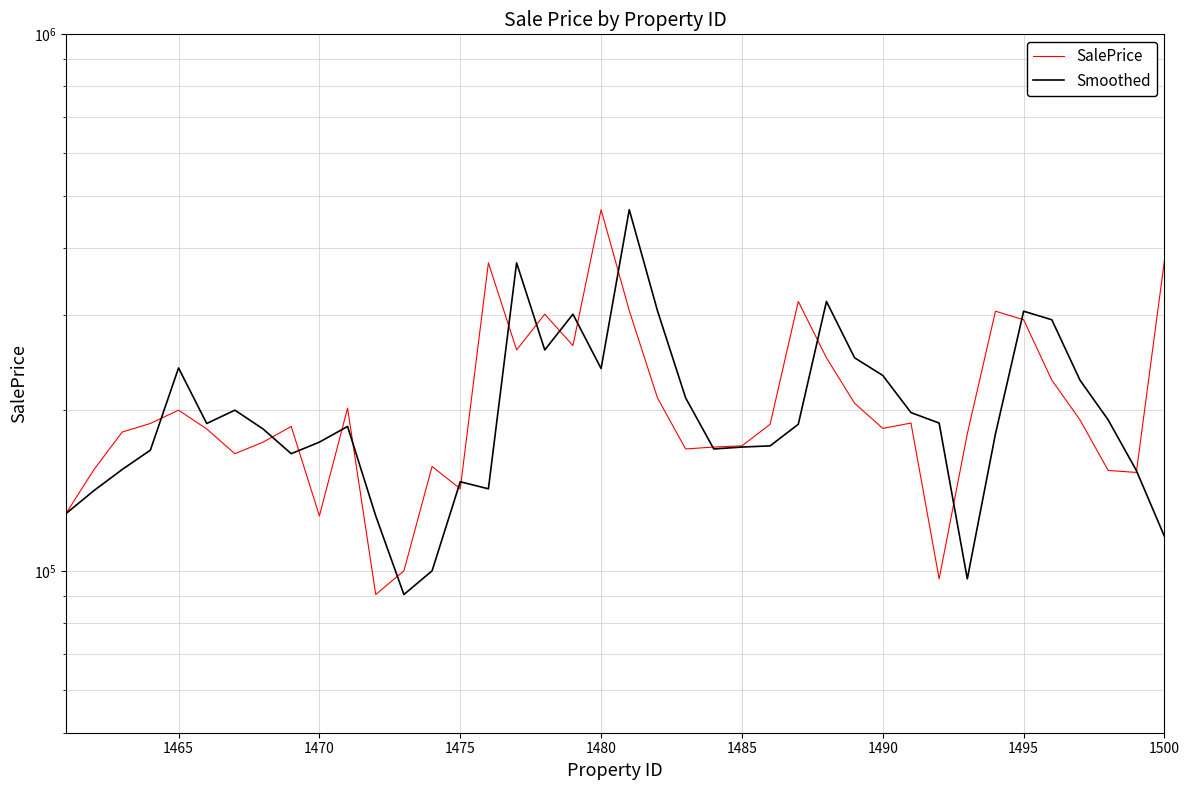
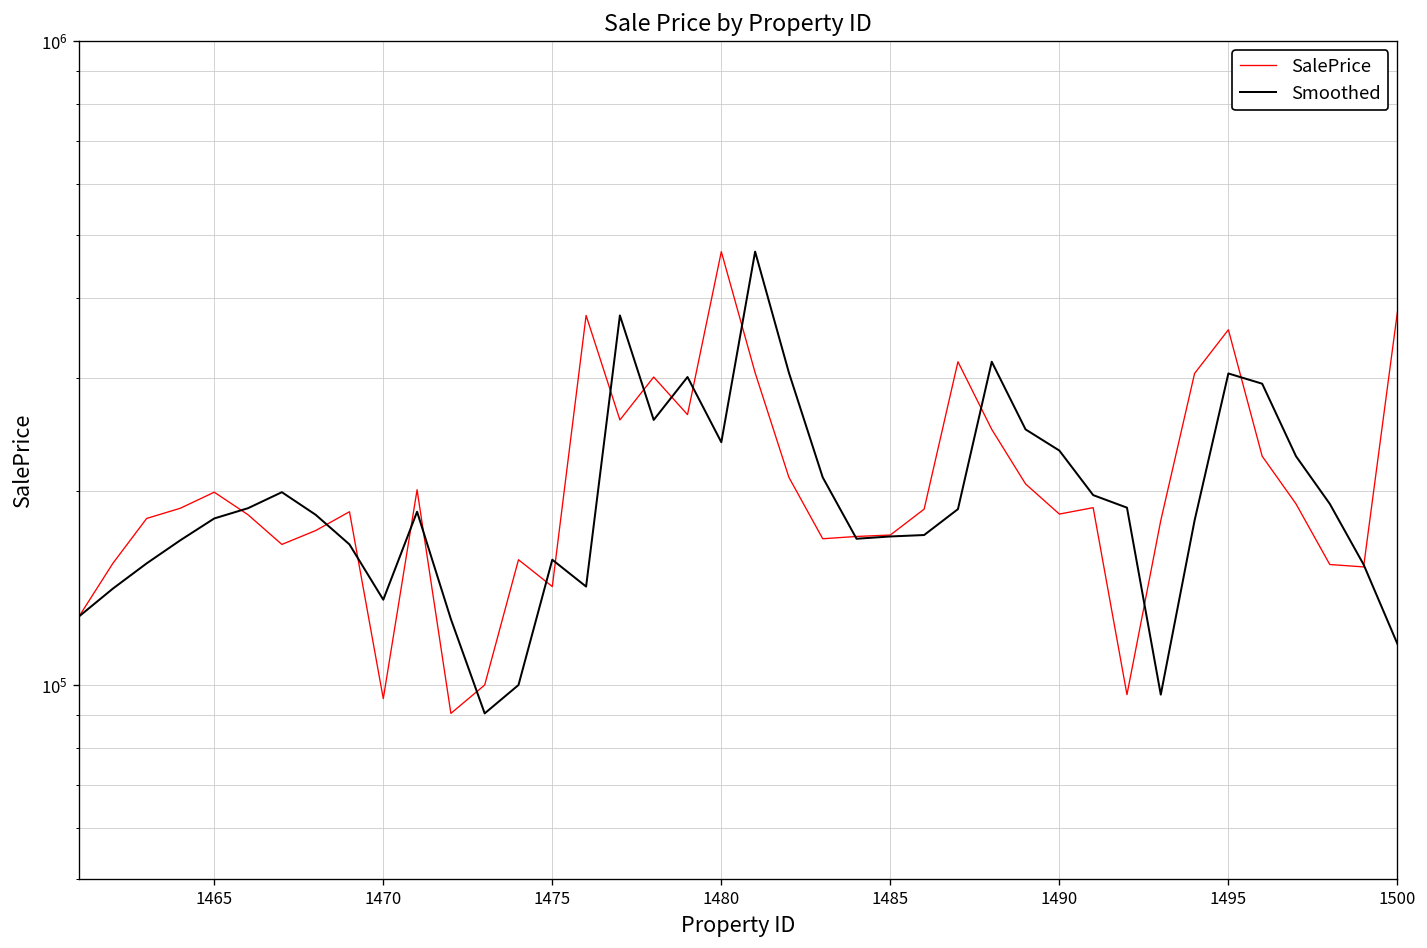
Smoothed, 1465: 240000 -> 182000
SalePrice, 1470: 127000 -> 95000
Smoothed, 1470: 174000 -> 136000
Smoothed, 1475: 147000 -> 157000
SalePrice, 1495: 290000 -> 360000
